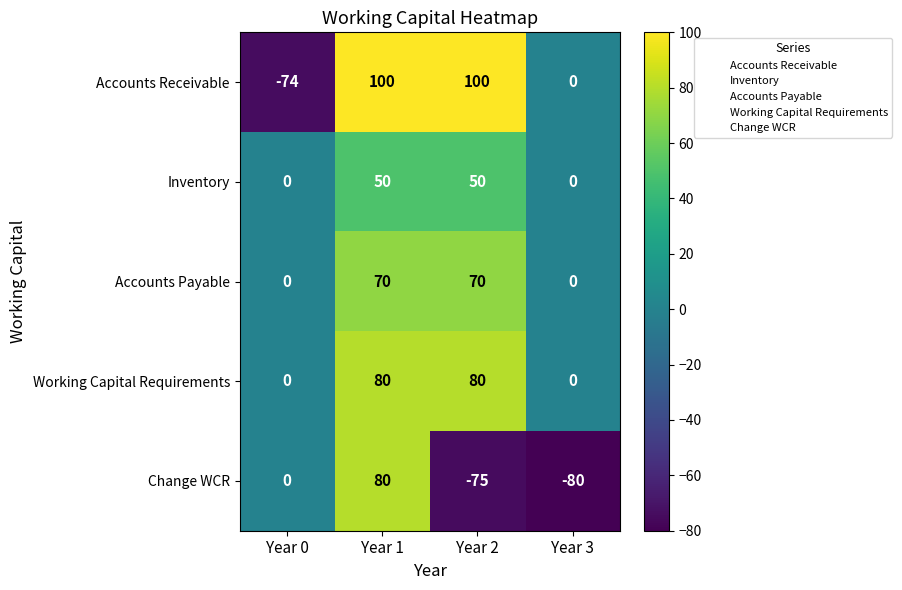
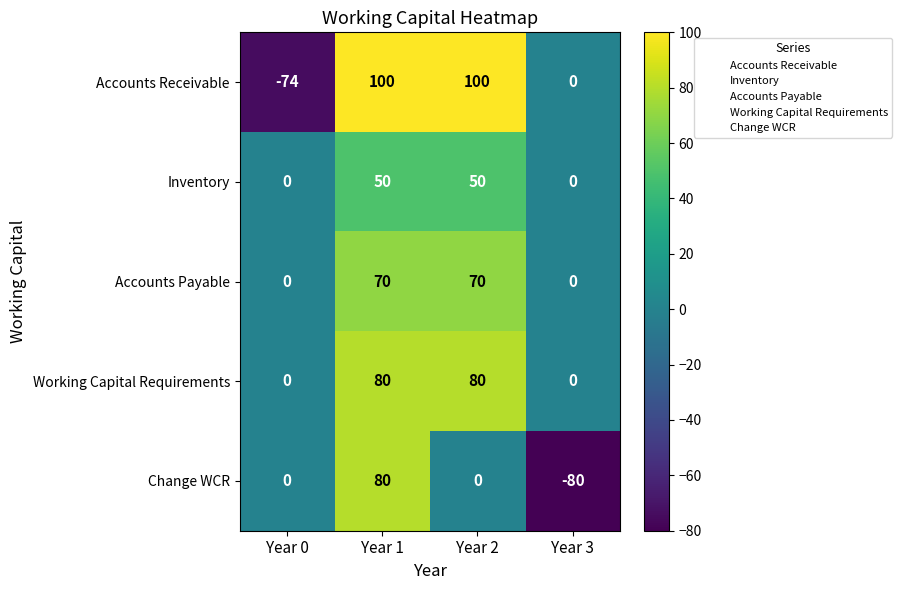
Change WCR, Year 2: -75 -> 0
